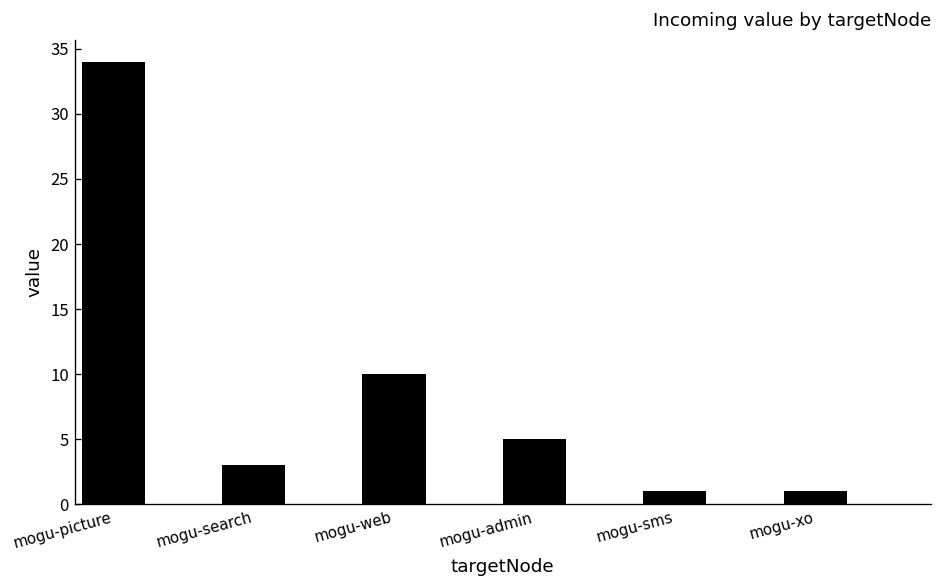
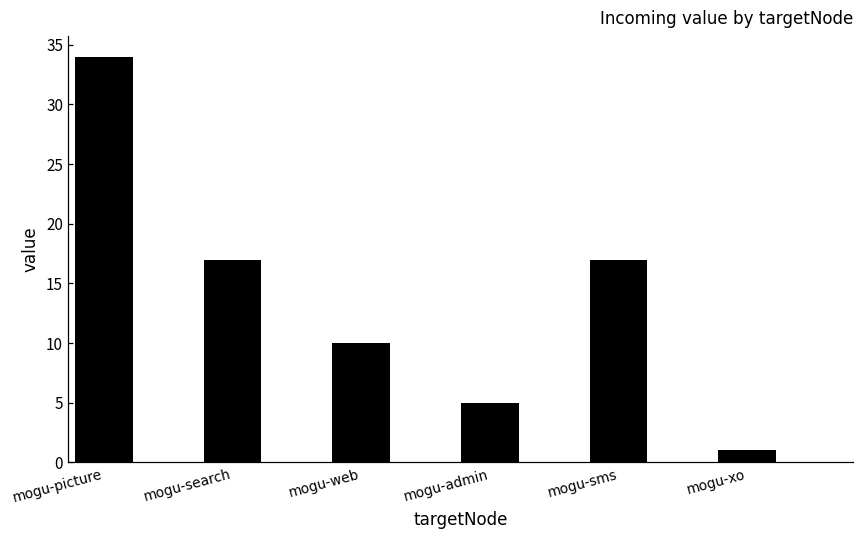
mogu-search: 3 -> 17
mogu-sms: 1 -> 17
